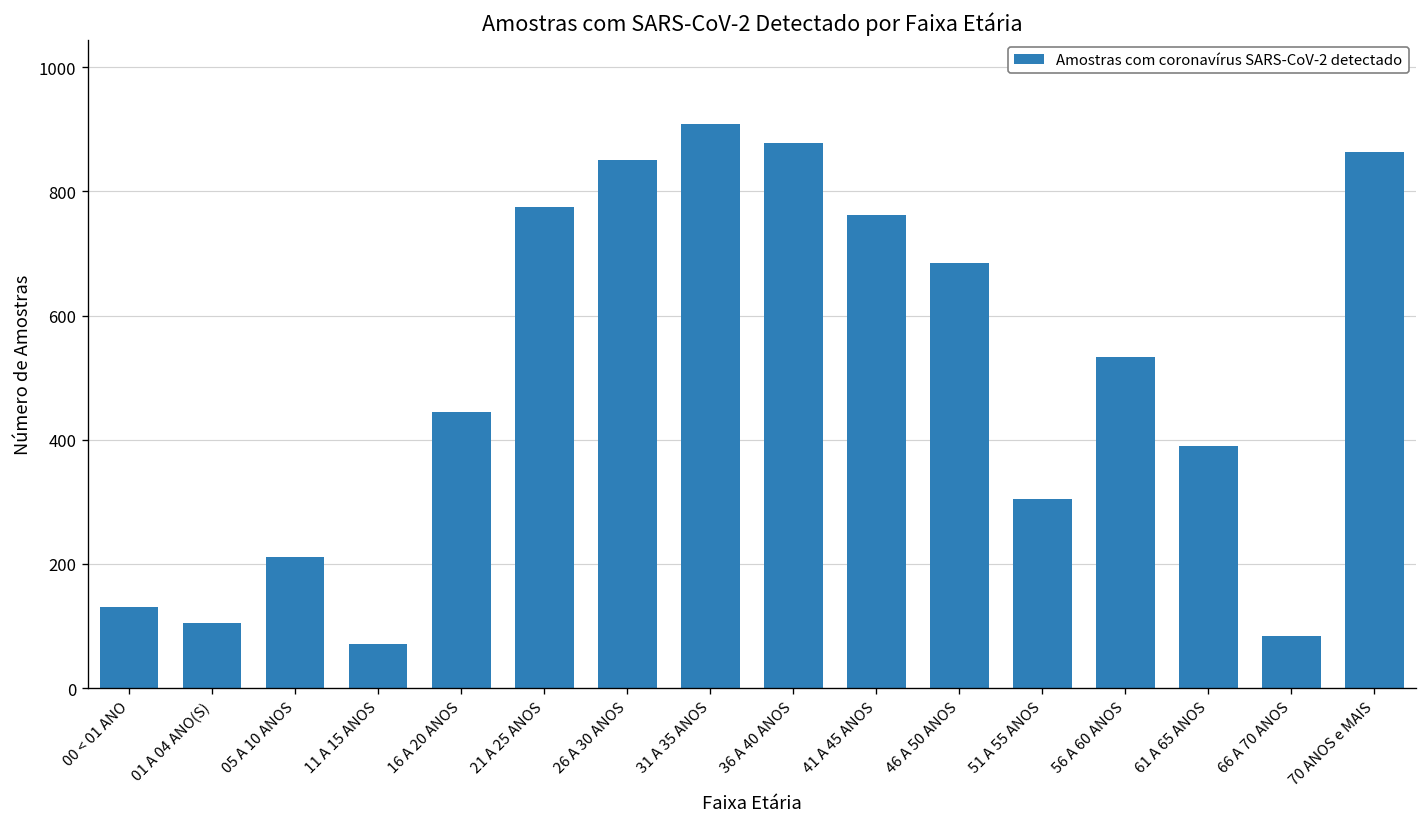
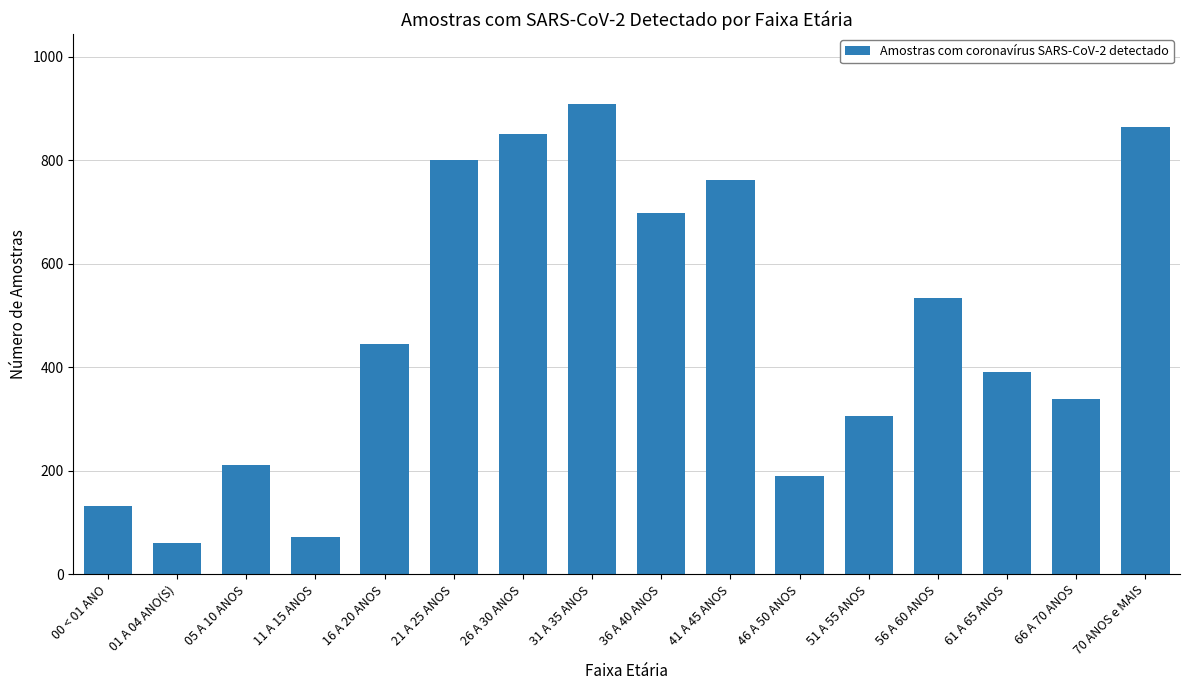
01 A 04 ANO(S): 110 -> 60
21 A 25 ANOS: 780 -> 800
36 A 40 ANOS: 880 -> 700
46 A 50 ANOS: 680 -> 190
66 A 70 ANOS: 80 -> 340
